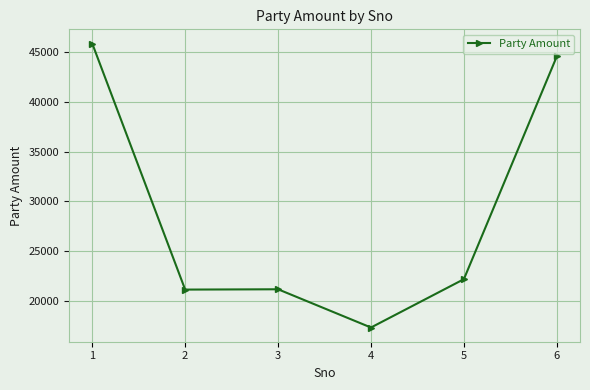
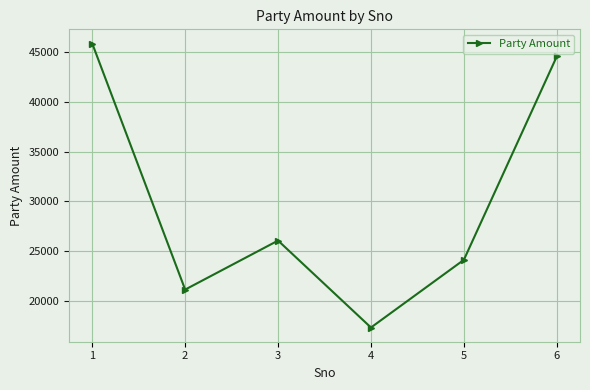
3: 21000 -> 26000
5: 22000 -> 24000
